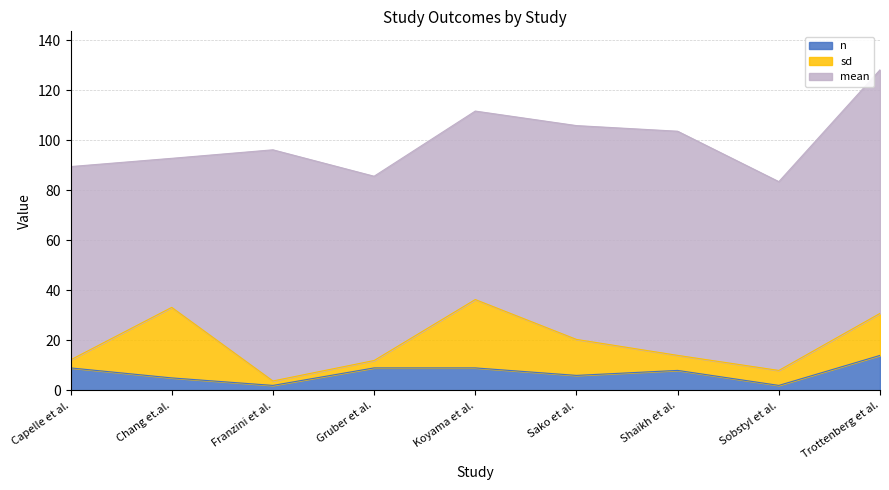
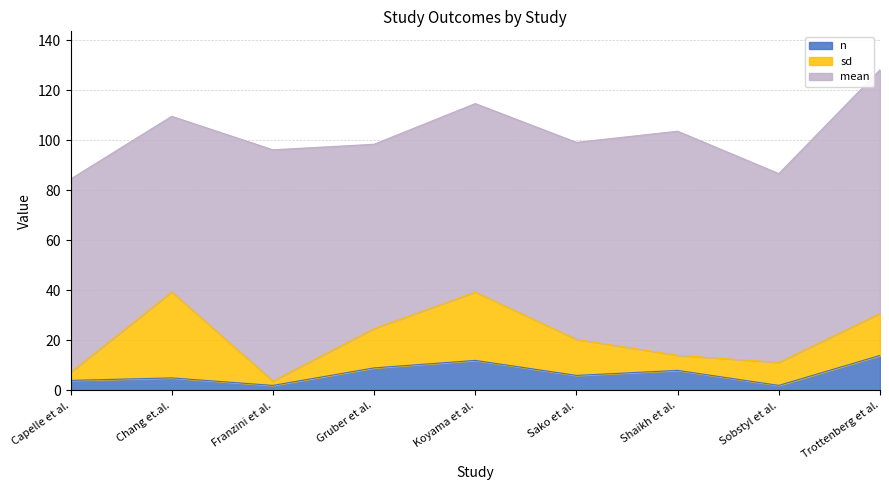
n, Capelle et al.: 9 -> 4
sd, Chang et.al.: 28 -> 34
mean, Chang et.al.: 60 -> 70
sd, Gruber et al.: 3 -> 16
n, Koyama et al.: 9 -> 12
mean, Sako et al.: 86 -> 79
sd, Sobstyl et al.: 6 -> 9
